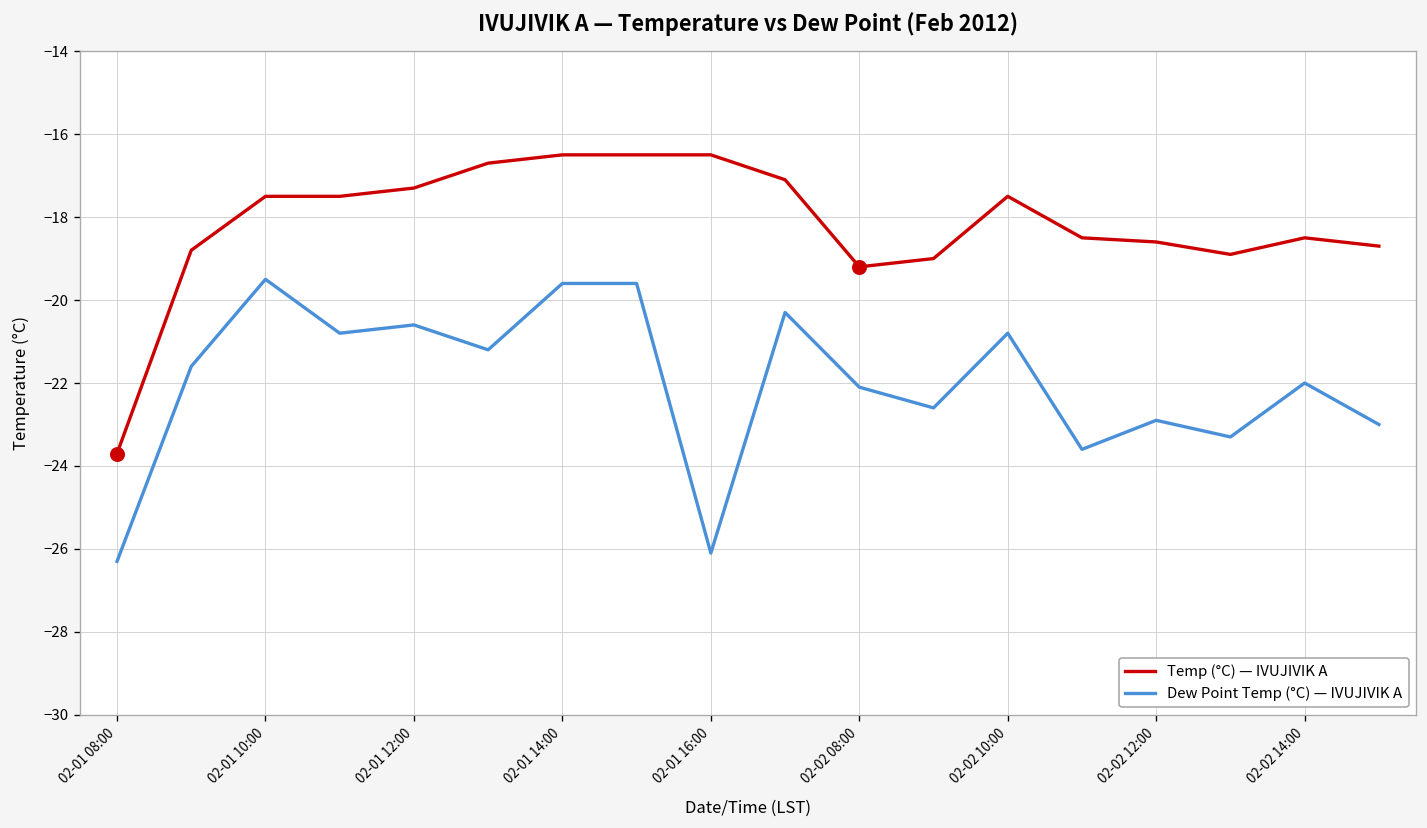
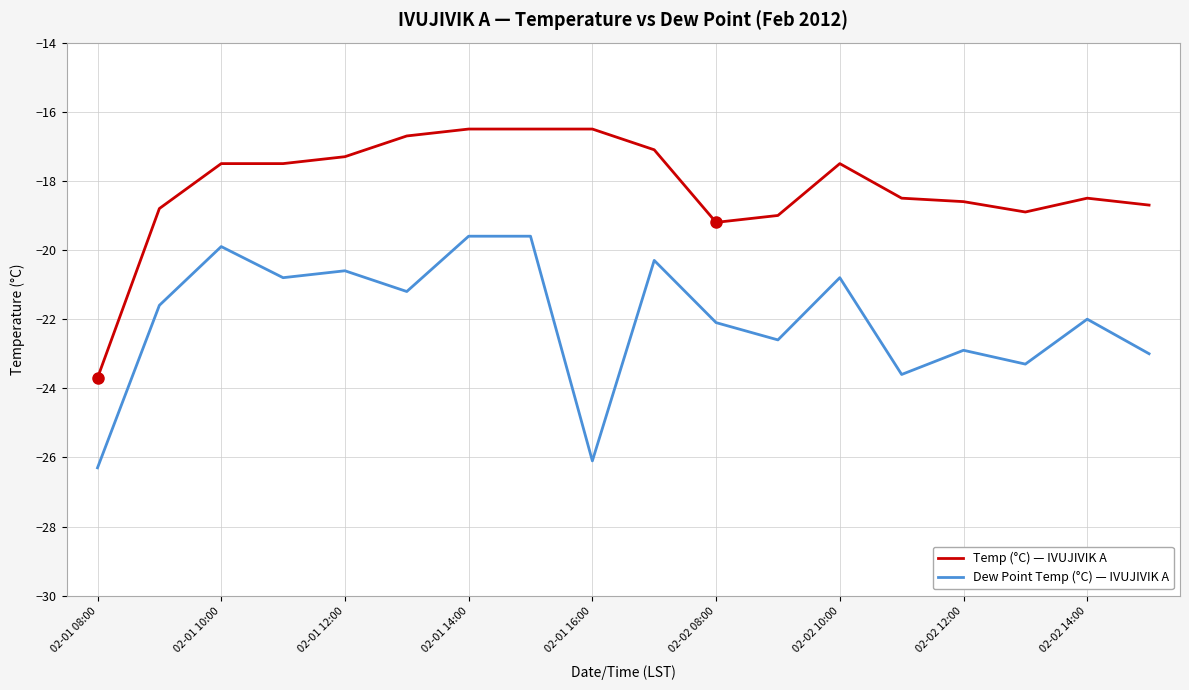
Dew Point Temp (°C) — IVUJIVIK A, 02-01 10:00: -19.5 -> -19.9
